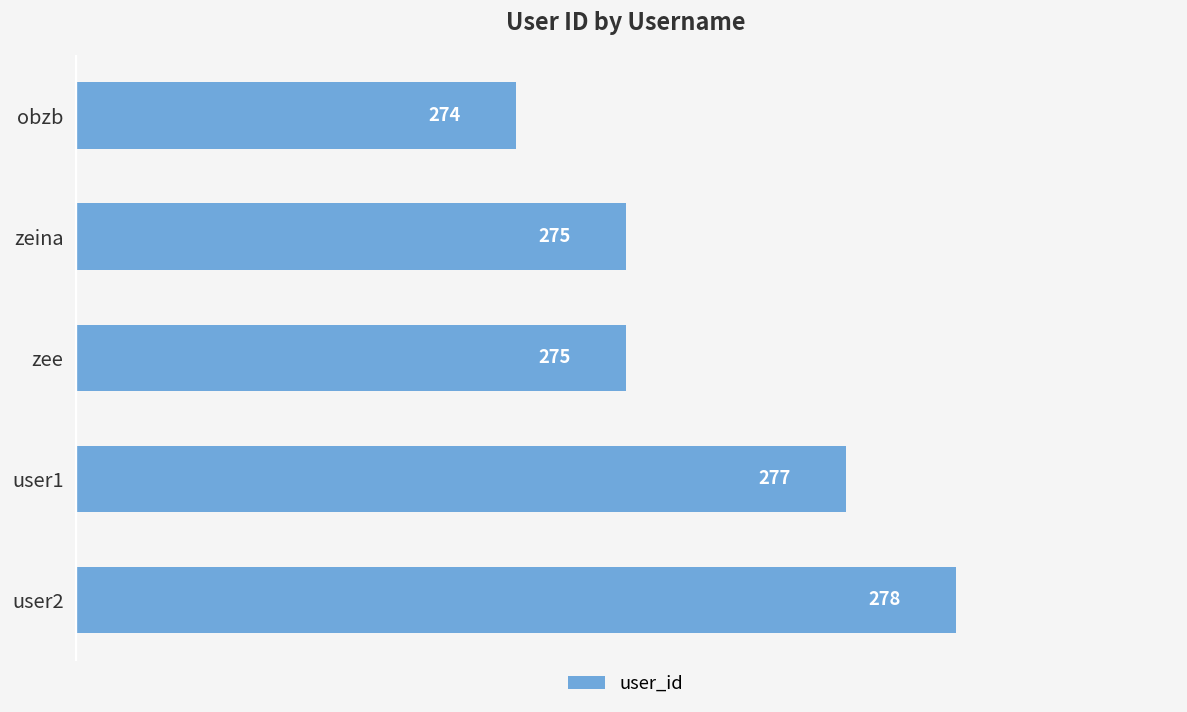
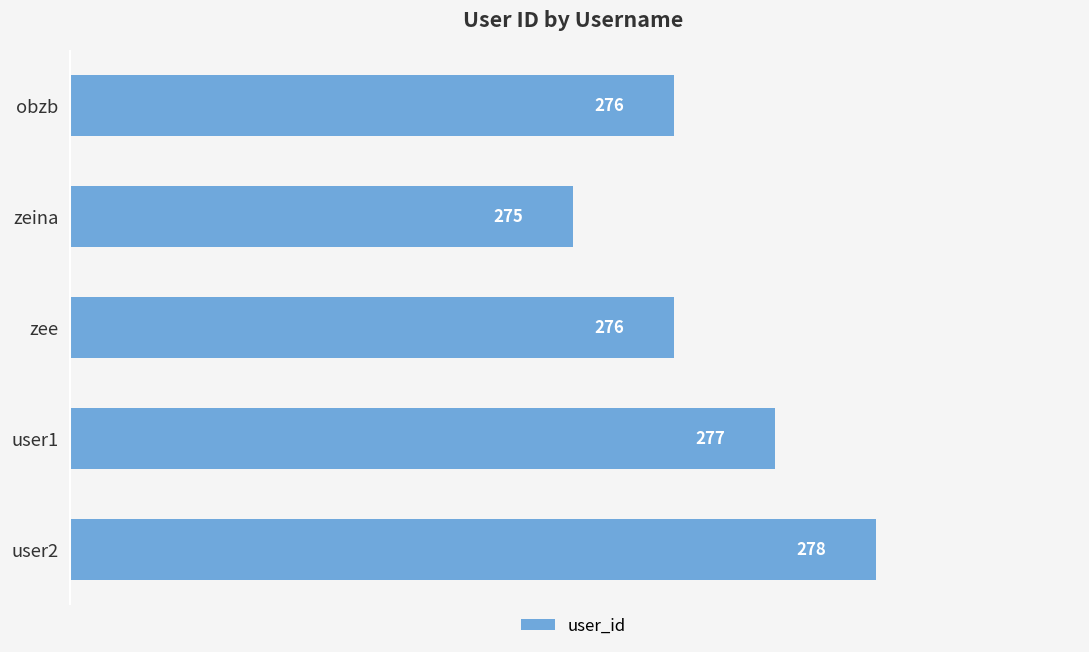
obzb: 274 -> 276
zee: 275 -> 276
